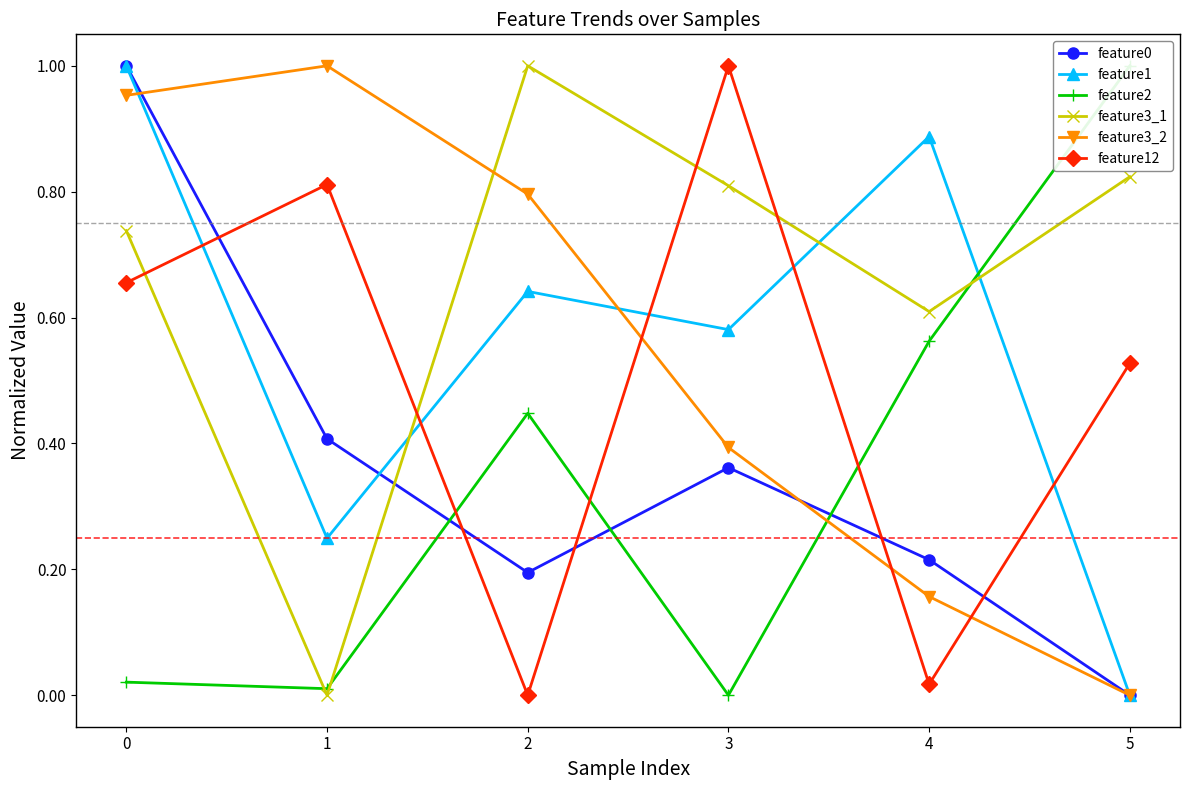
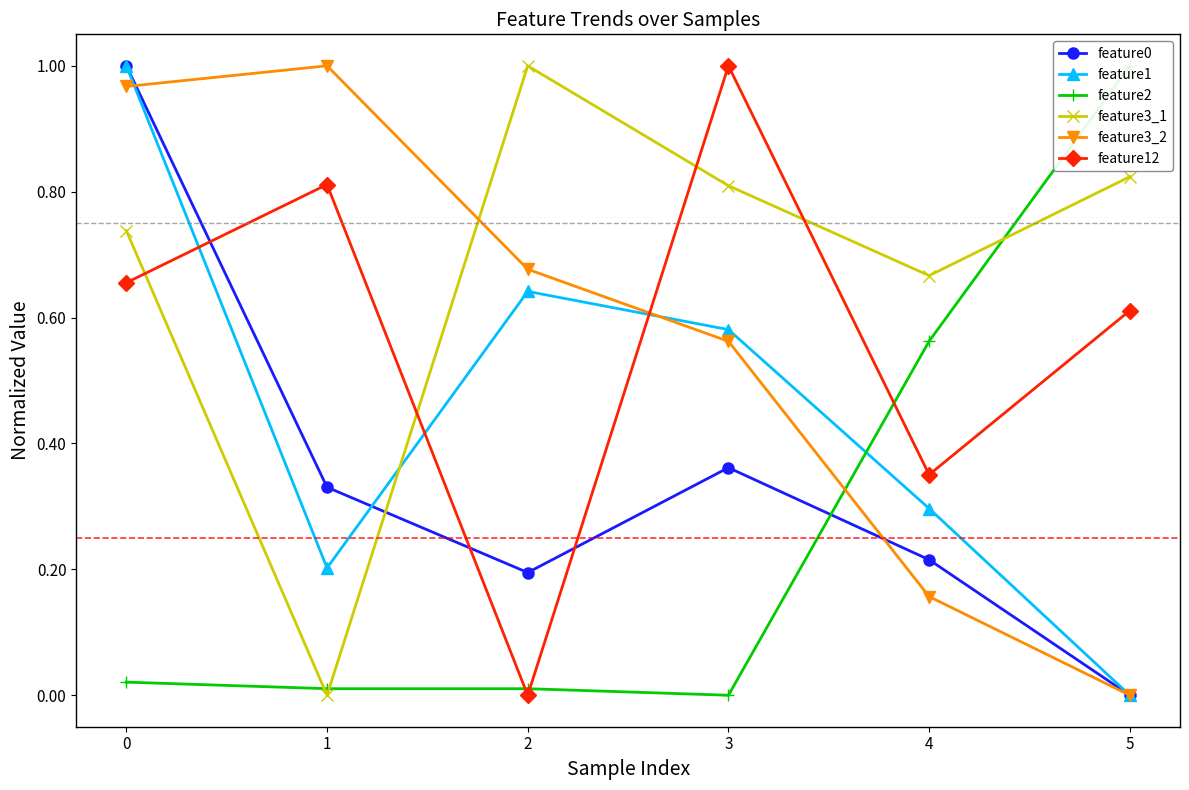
feature3_2, 0: 0.95 -> 0.97
feature0, 1: 0.41 -> 0.33
feature1, 1: 0.25 -> 0.20
feature2, 2: 0.45 -> 0.01
feature3_2, 2: 0.80 -> 0.68
feature3_2, 3: 0.39 -> 0.56
feature1, 4: 0.89 -> 0.30
feature3_1, 4: 0.61 -> 0.67
feature12, 4: 0.02 -> 0.35
feature12, 5: 0.53 -> 0.61
